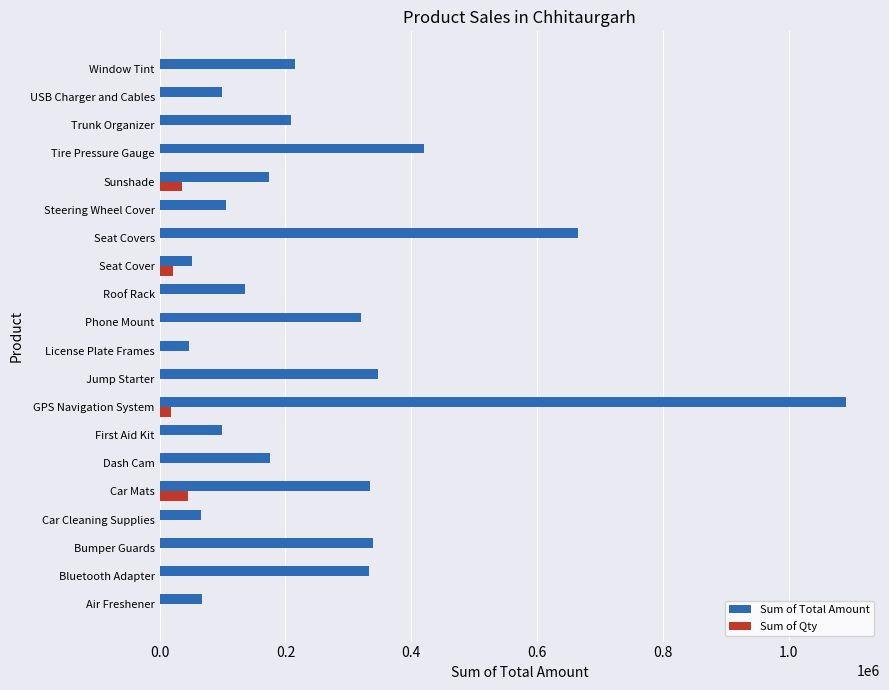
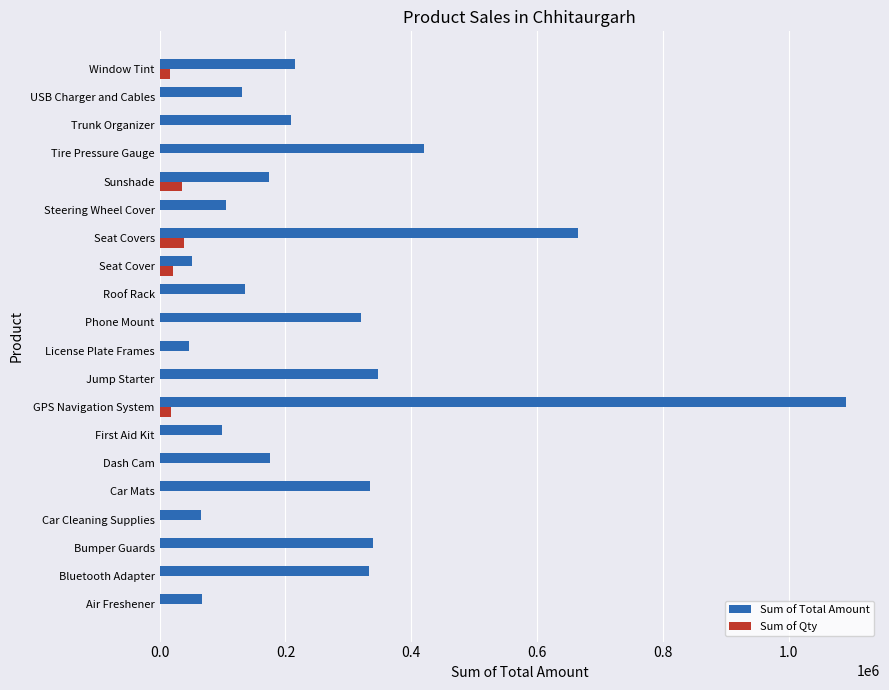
Sum of Qty, Window Tint: 0 -> 20000
Sum of Total Amount, USB Charger and Cables: 100000 -> 130000
Sum of Qty, Seat Covers: 0 -> 40000
Sum of Qty, Car Mats: 40000 -> 0
